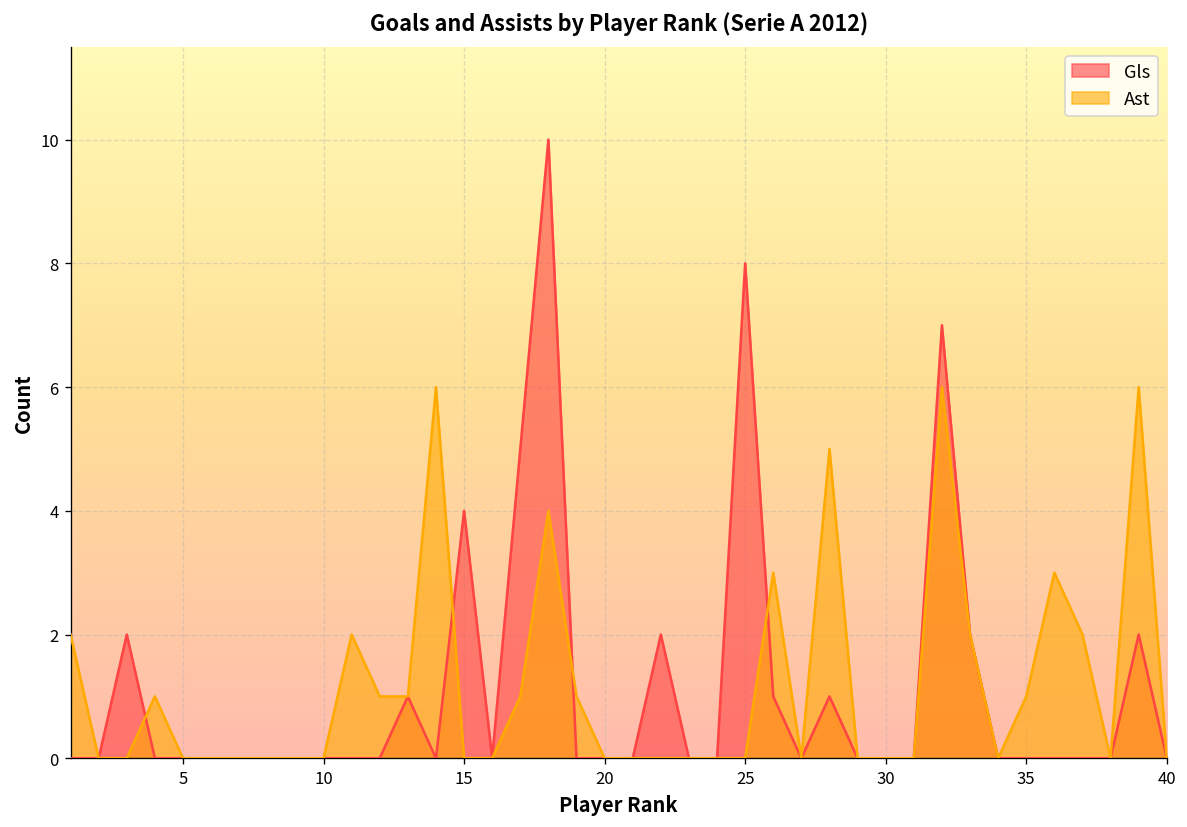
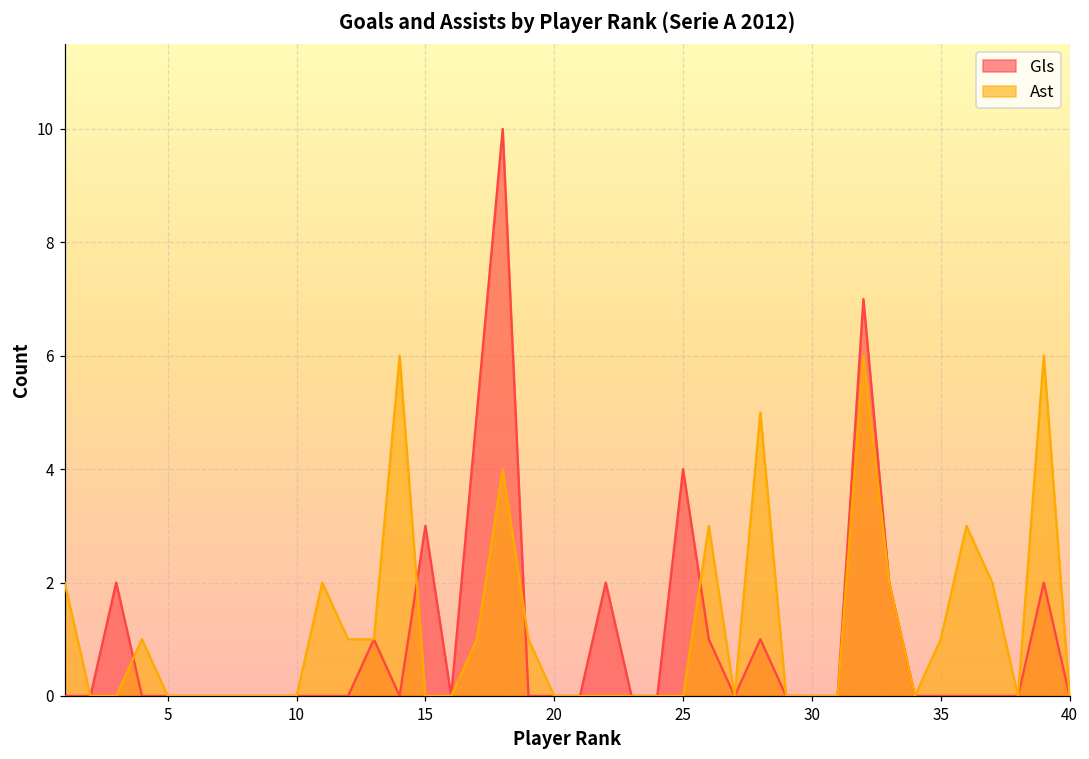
Gls, 15: 4 -> 3
Gls, 25: 8 -> 4
